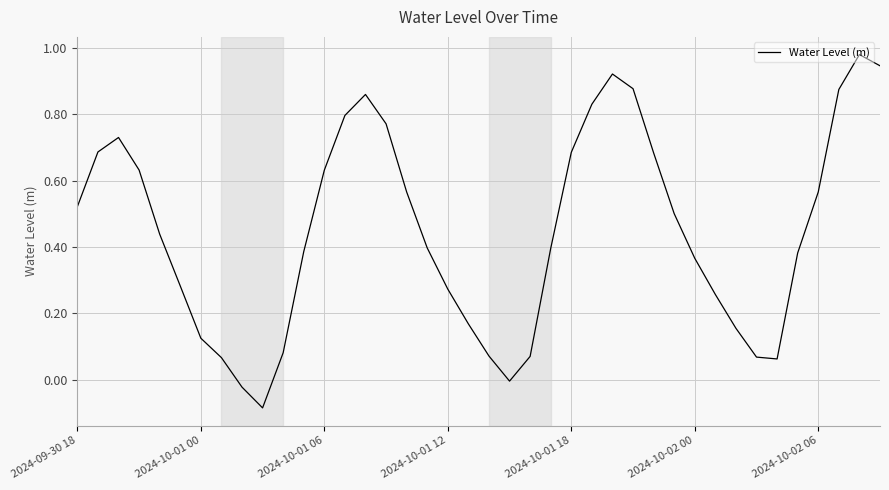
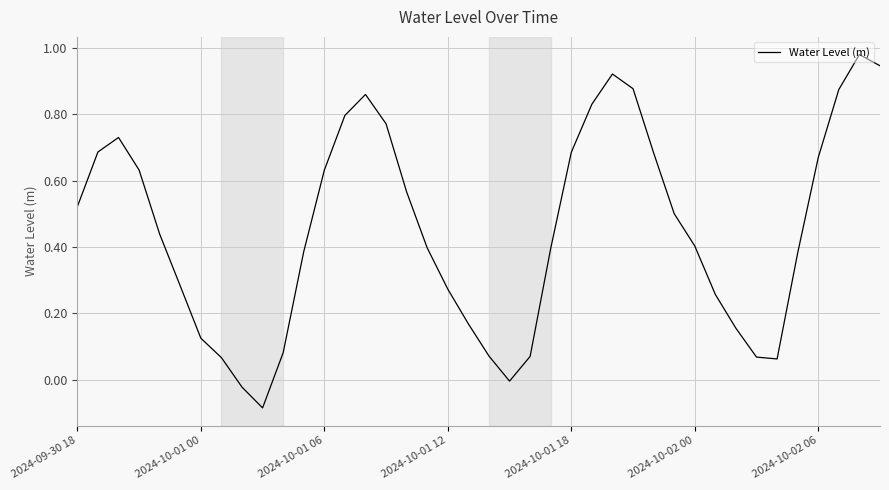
2024-10-02 00: 0.37 -> 0.40
2024-10-02 06: 0.57 -> 0.67
